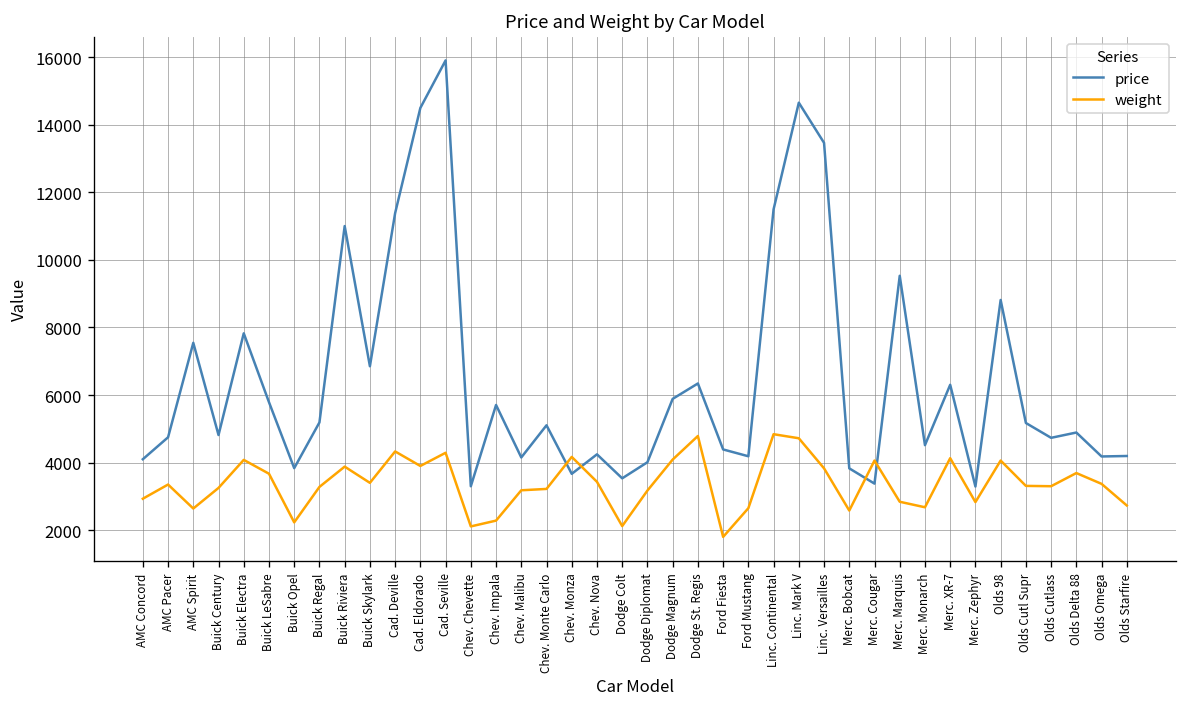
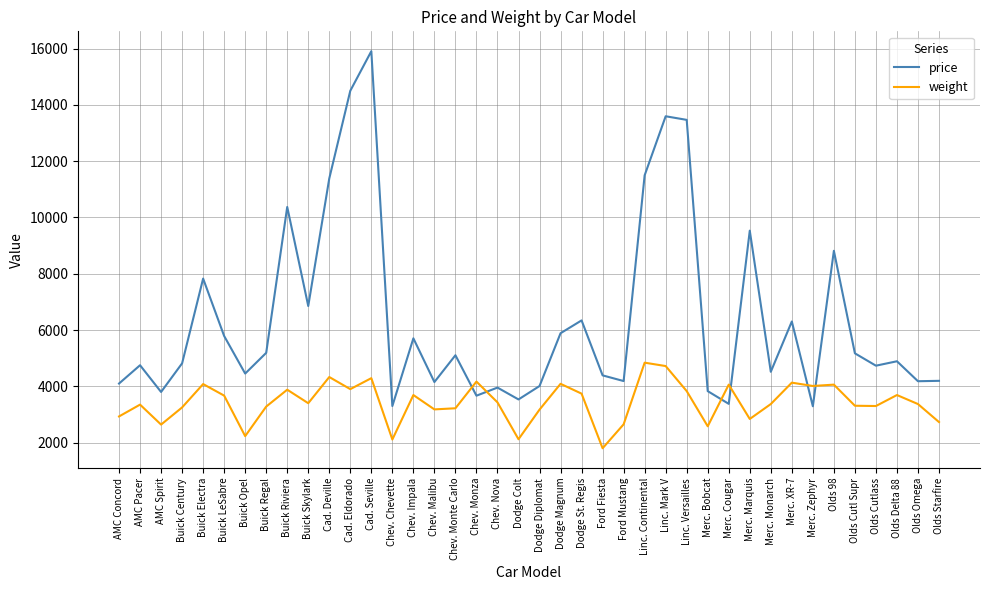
price, AMC Spirit: 7500 -> 3800
price, Buick Opel: 3800 -> 4500
price, Buick Riviera: 11000 -> 10400
weight, Chev. Impala: 2300 -> 3700
price, Chev. Nova: 4200 -> 4000
weight, Dodge St. Regis: 4800 -> 3700
price, Linc. Mark V: 14700 -> 13600
weight, Merc. Monarch: 2700 -> 3400
weight, Merc. Zephyr: 2800 -> 4000
